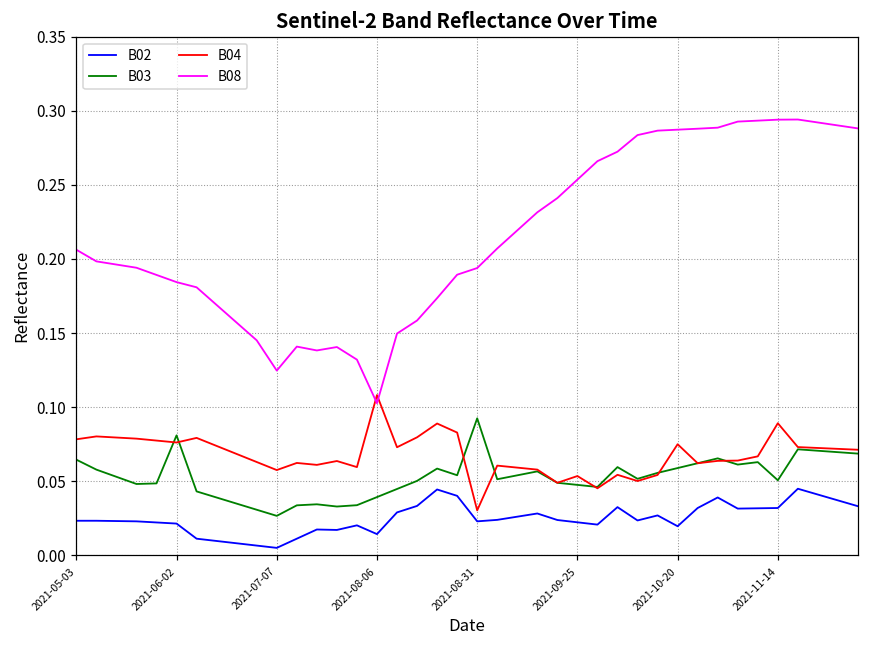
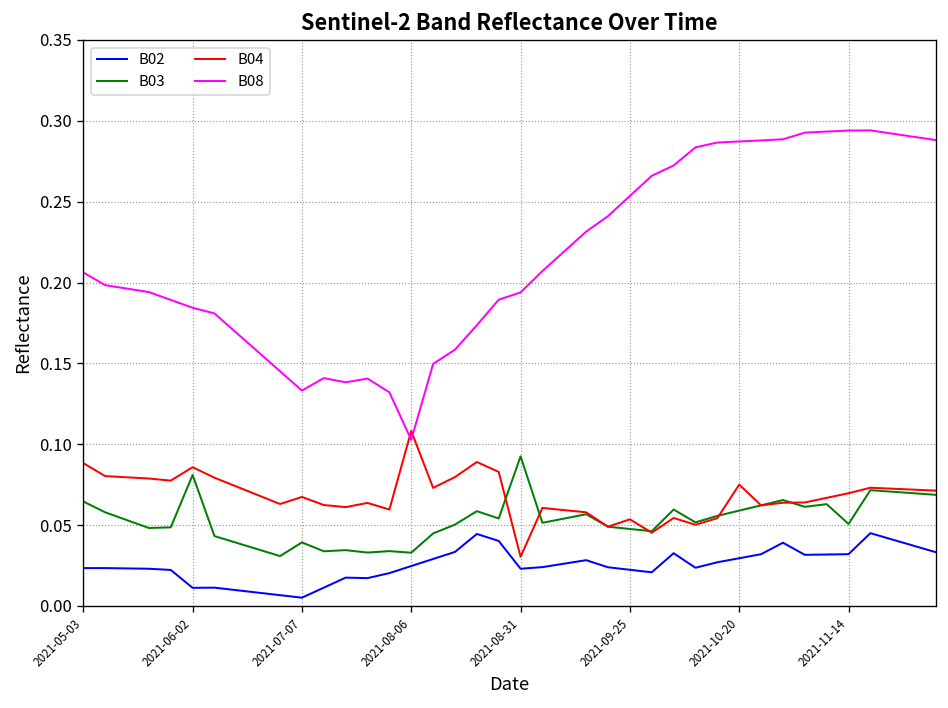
B04, 2021-05-03: 0.078 -> 0.088
B02, 2021-06-02: 0.022 -> 0.011
B04, 2021-06-02: 0.076 -> 0.086
B03, 2021-07-07: 0.027 -> 0.039
B04, 2021-07-07: 0.058 -> 0.067
B08, 2021-07-07: 0.125 -> 0.133
B02, 2021-08-06: 0.014 -> 0.025
B03, 2021-08-06: 0.039 -> 0.033
B02, 2021-10-20: 0.020 -> 0.030
B04, 2021-11-14: 0.089 -> 0.070
